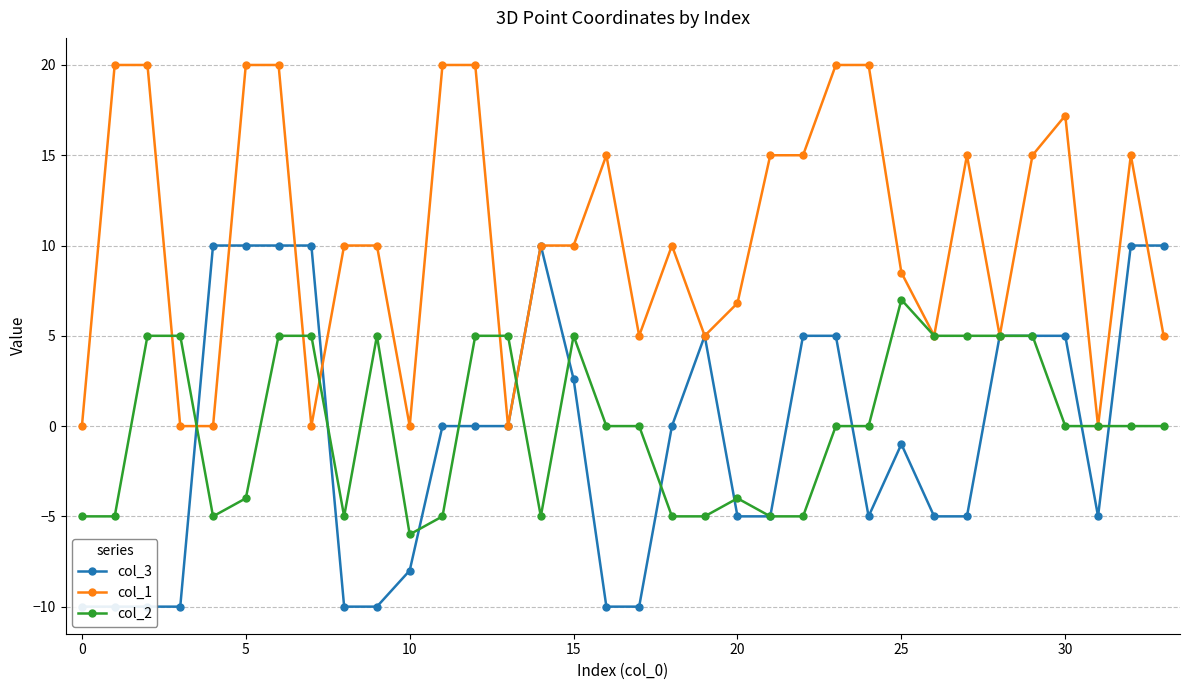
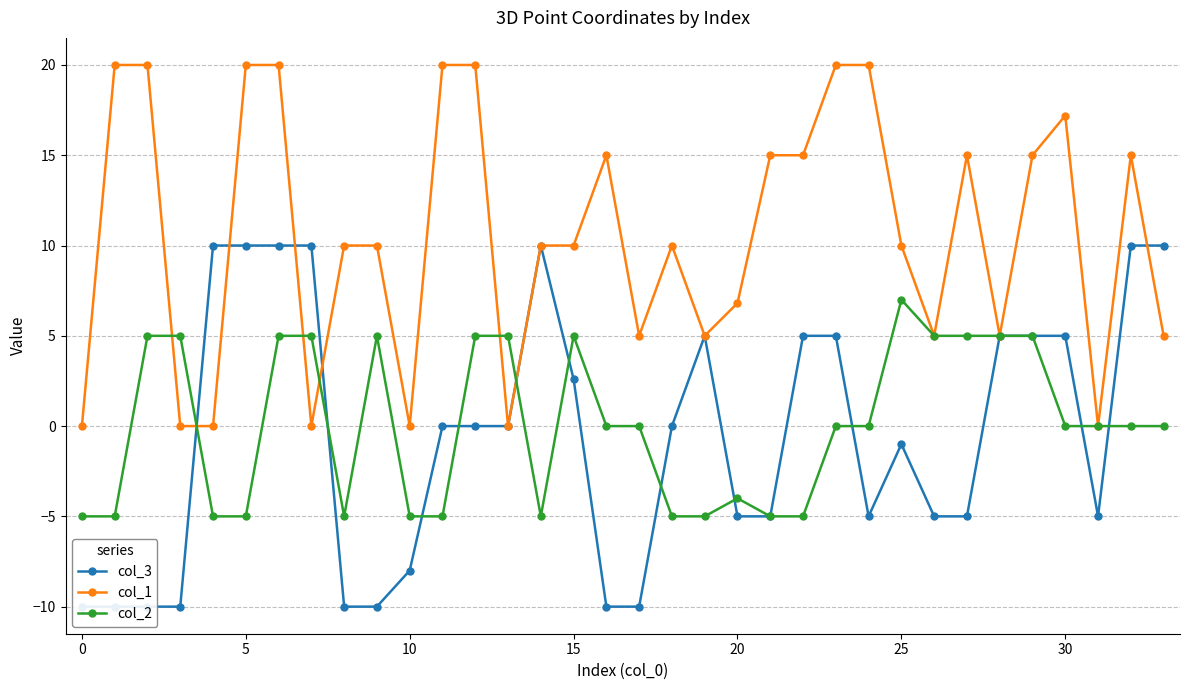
col_2, 5: -4 -> -5
col_2, 10: -6 -> -5
col_1, 25: 8.5 -> 10.0
